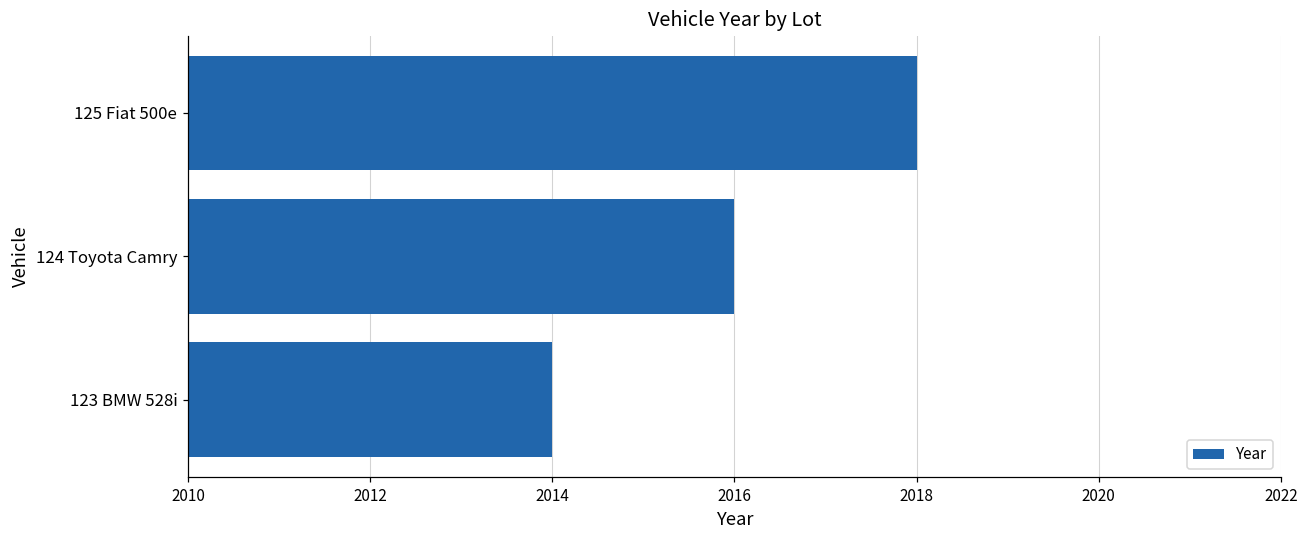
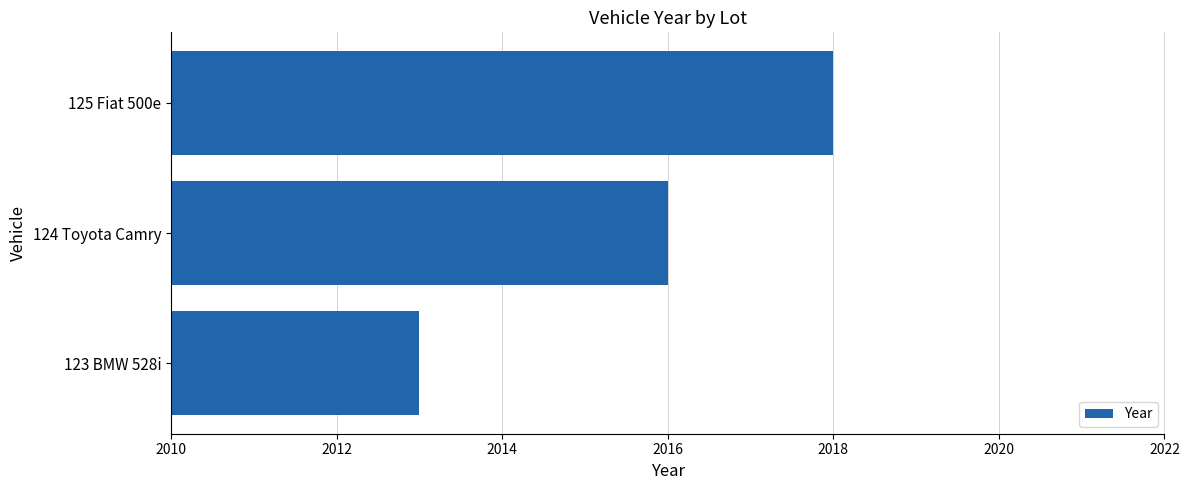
123 BMW 528i: 2014 -> 2013
